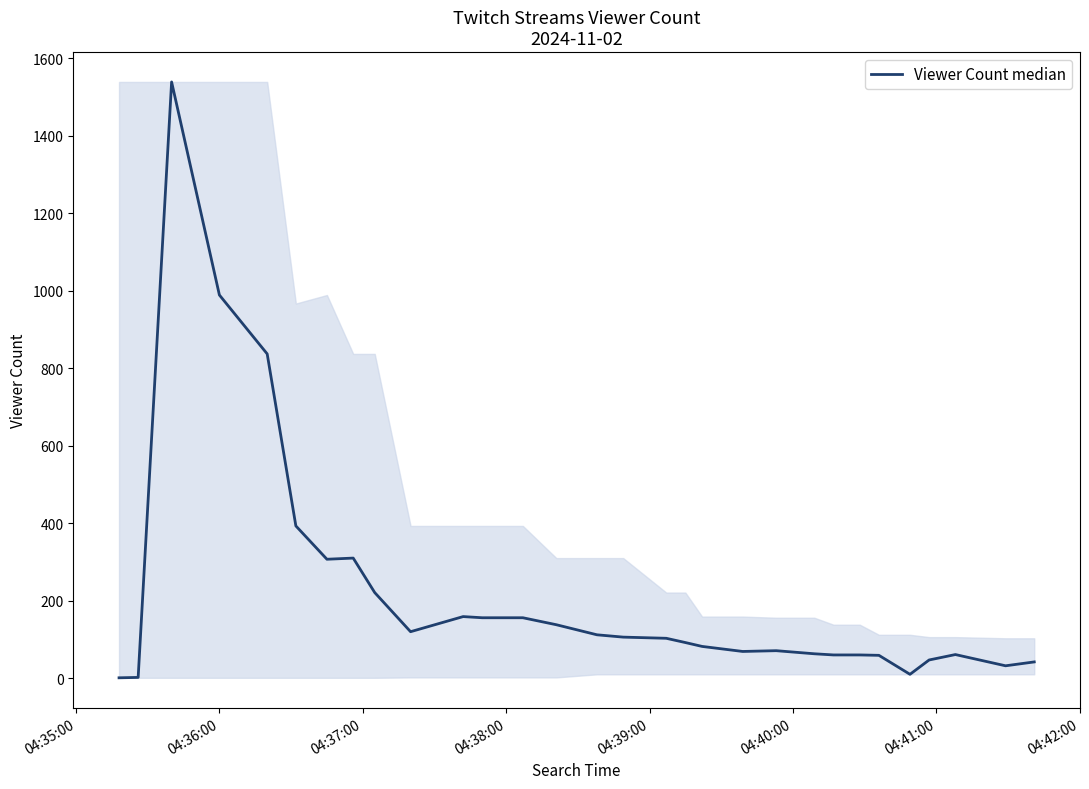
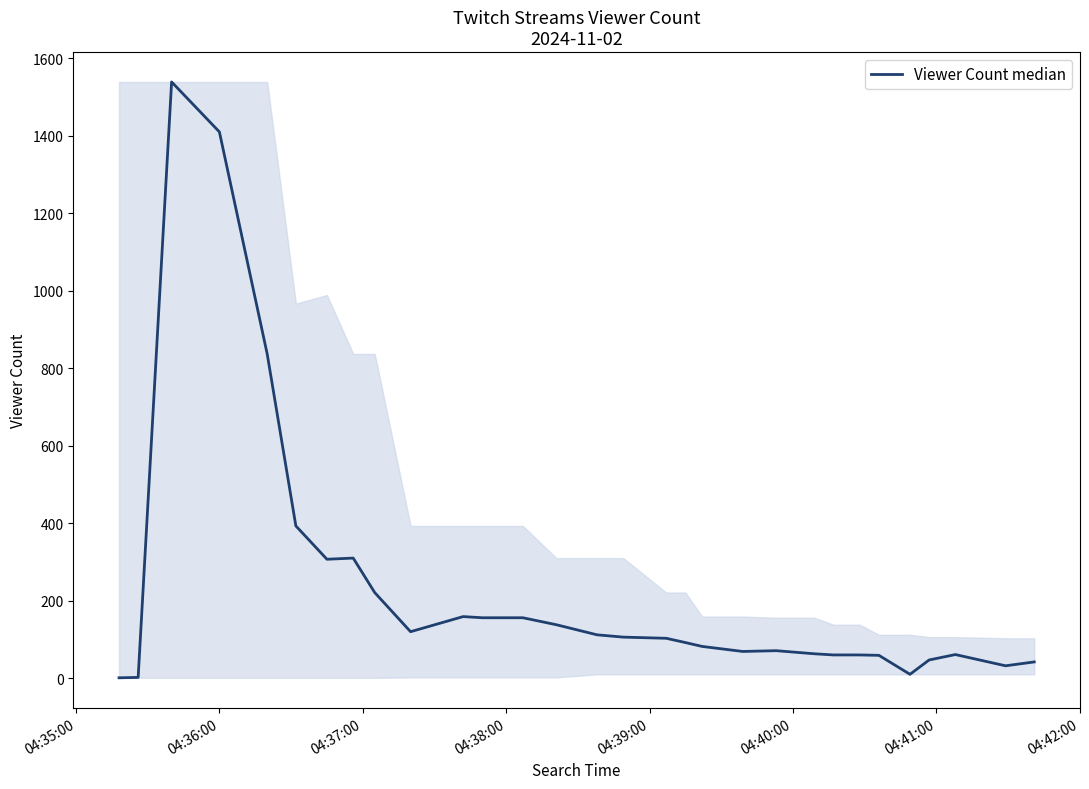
Viewer Count median, 04:36:00: 990 -> 1410
